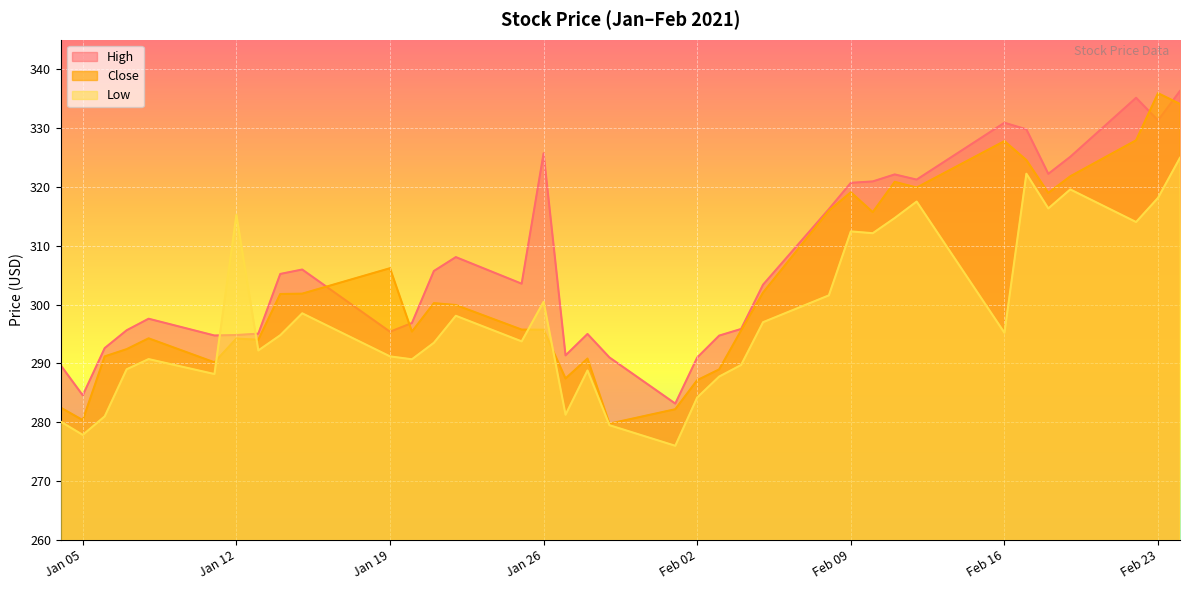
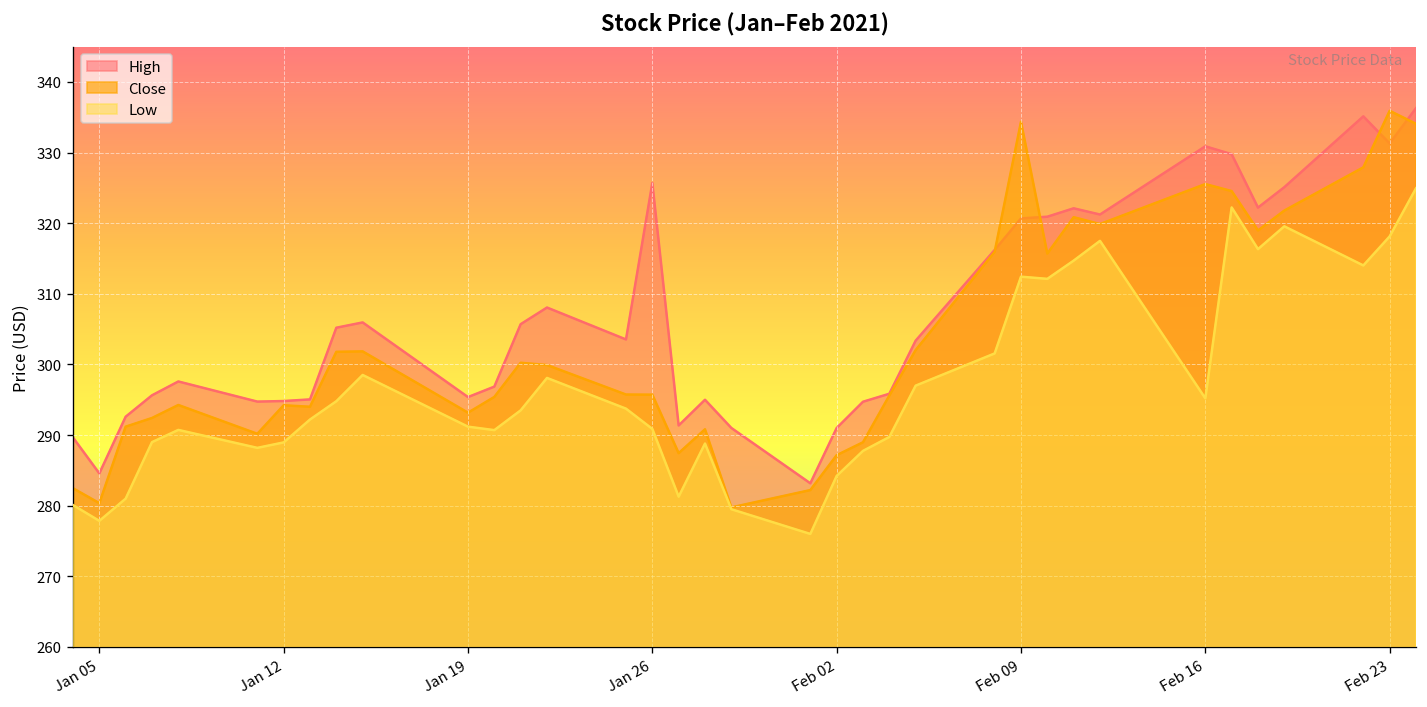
Low, Jan 12: 315 -> 289
Close, Jan 19: 306 -> 293
Low, Jan 26: 300 -> 291
Close, Feb 09: 319 -> 334
Close, Feb 16: 328 -> 326
